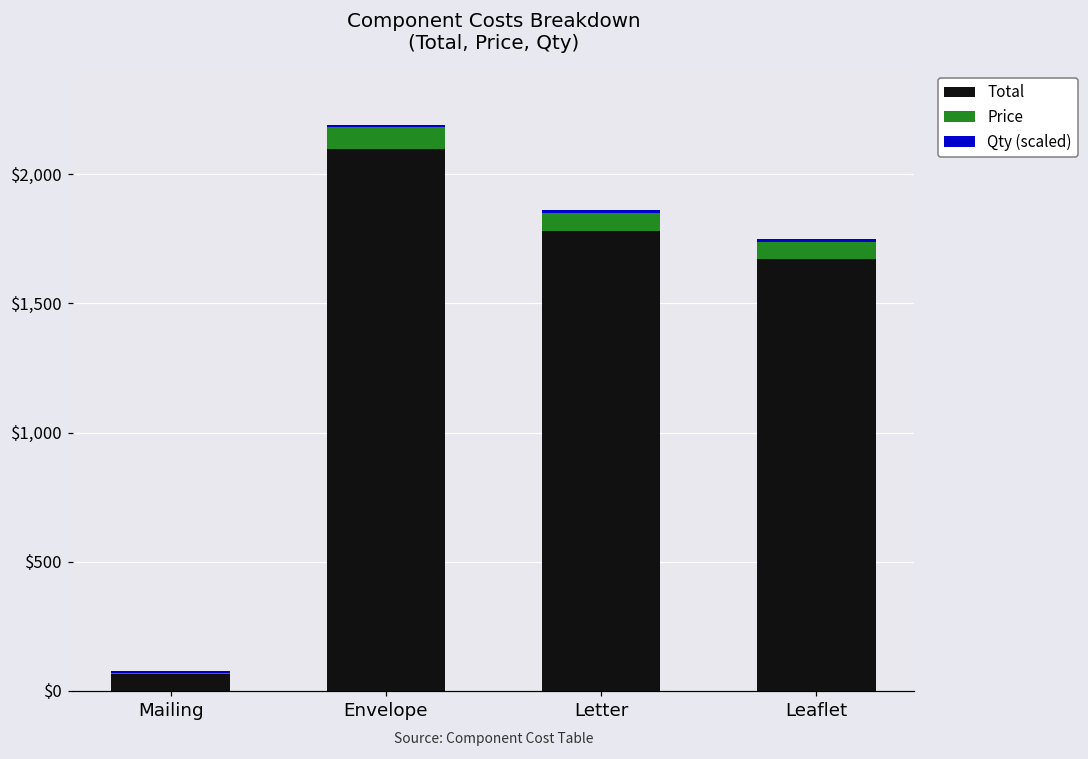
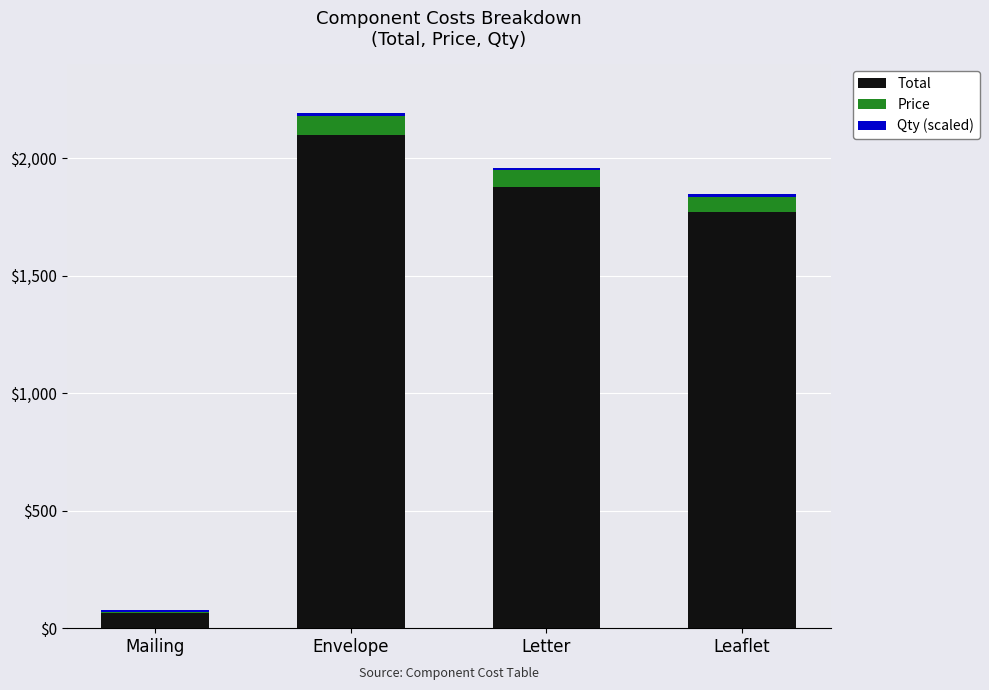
Total, Letter: $1,780 -> $1,880
Total, Leaflet: $1,670 -> $1,770
